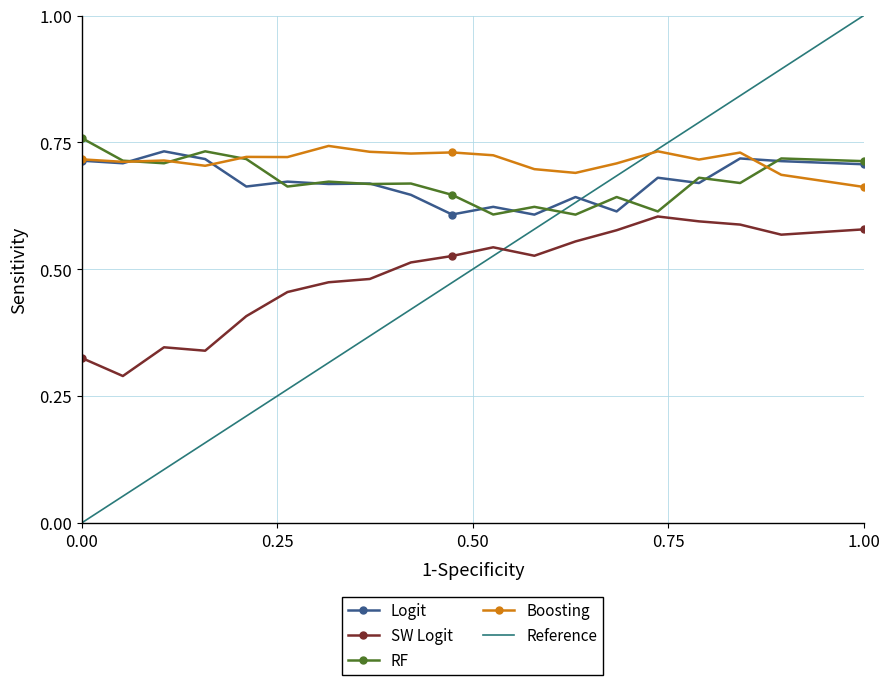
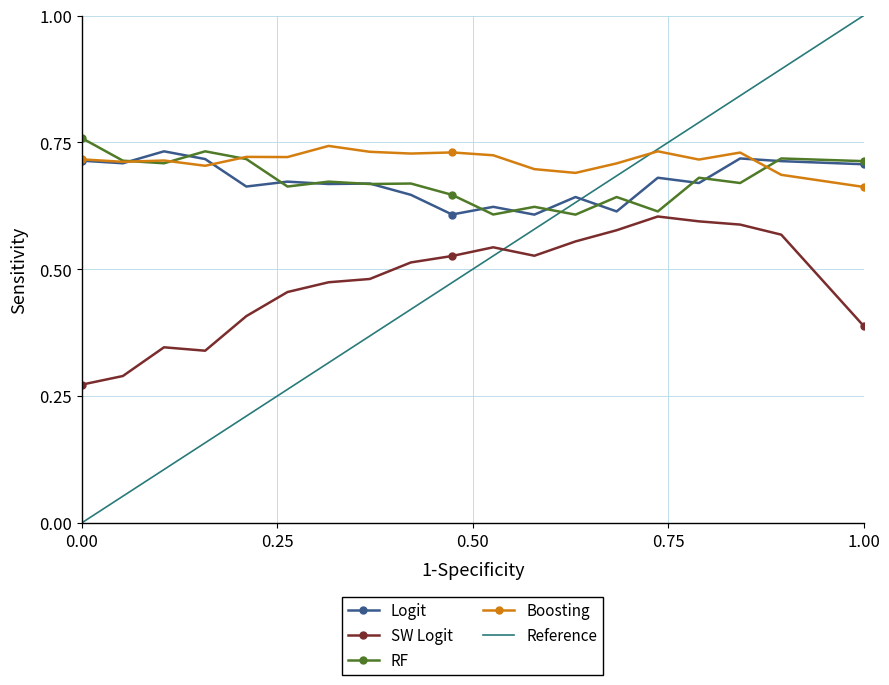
SW Logit, 0.00: 0.33 -> 0.27
SW Logit, 1.00: 0.58 -> 0.39
